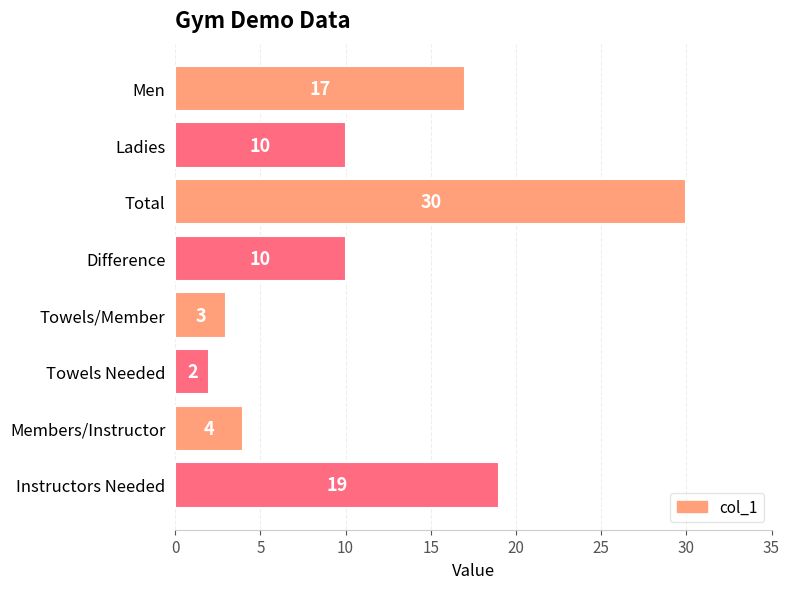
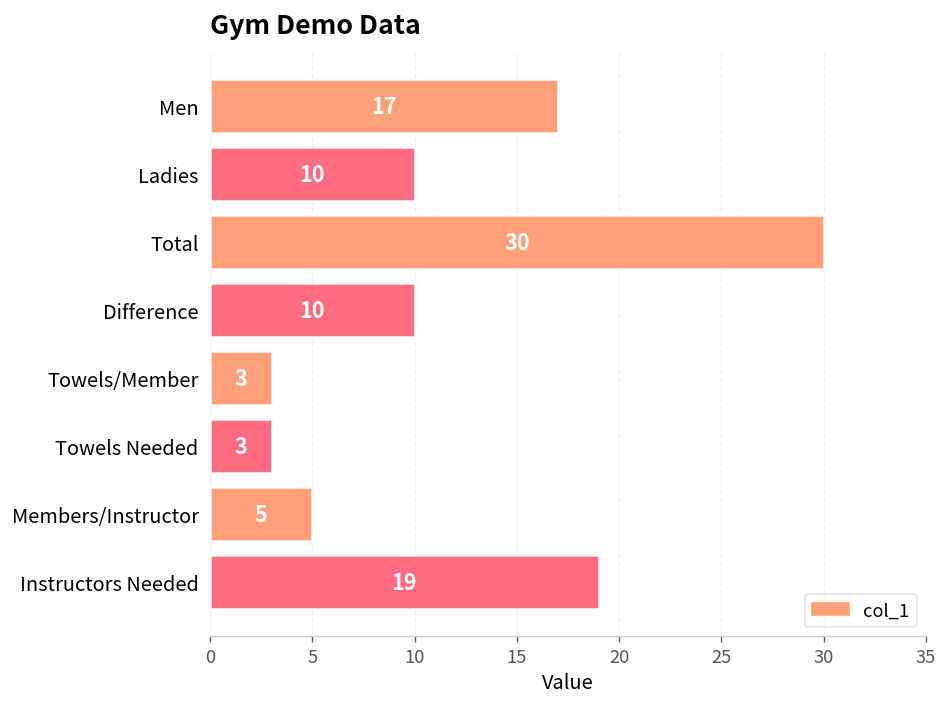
Towels Needed: 2 -> 3
Members/Instructor: 4 -> 5
